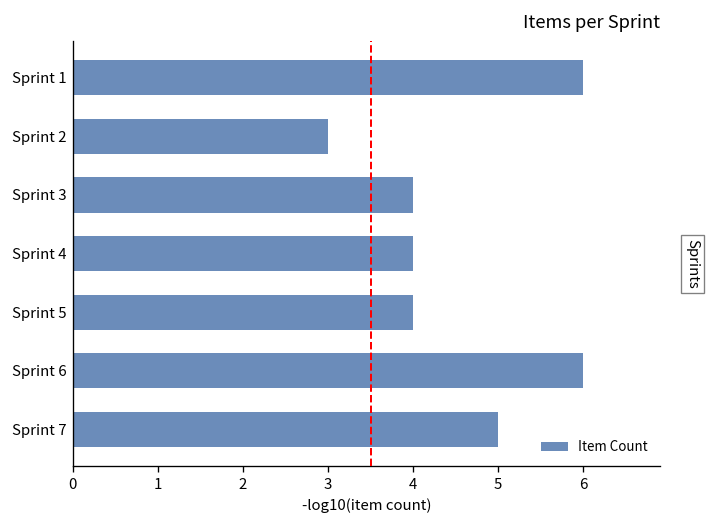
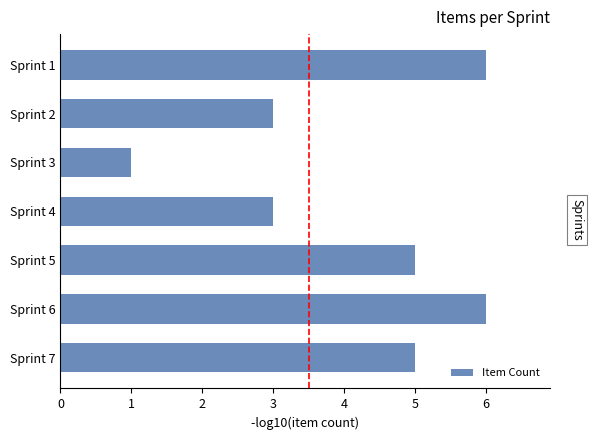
Sprint 3: 4 -> 1
Sprint 4: 4 -> 3
Sprint 5: 4 -> 5
